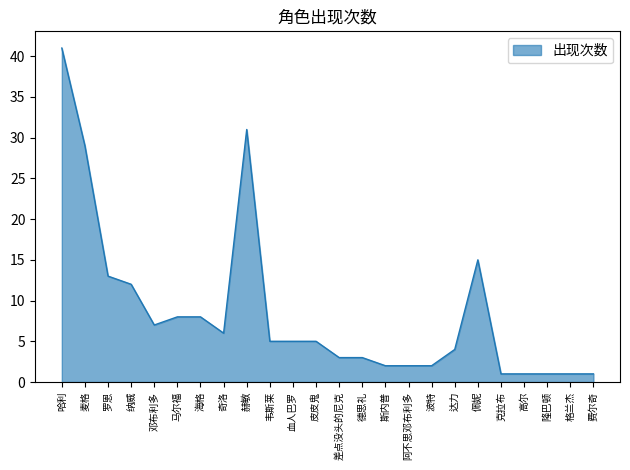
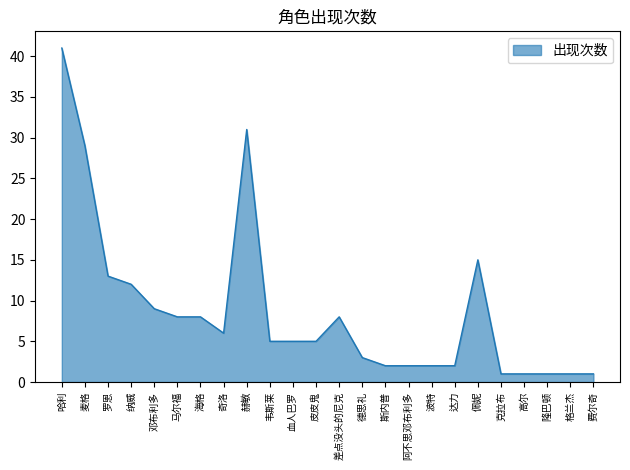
邓布利多: 7 -> 9
差点没头的尼克: 3 -> 8
达力: 4 -> 2
